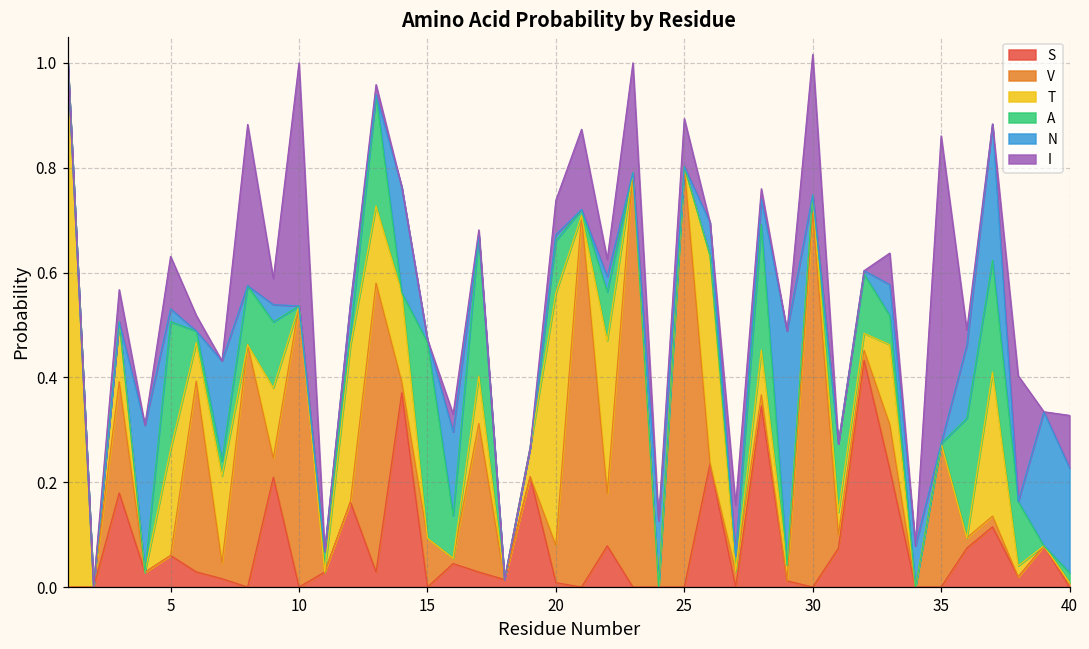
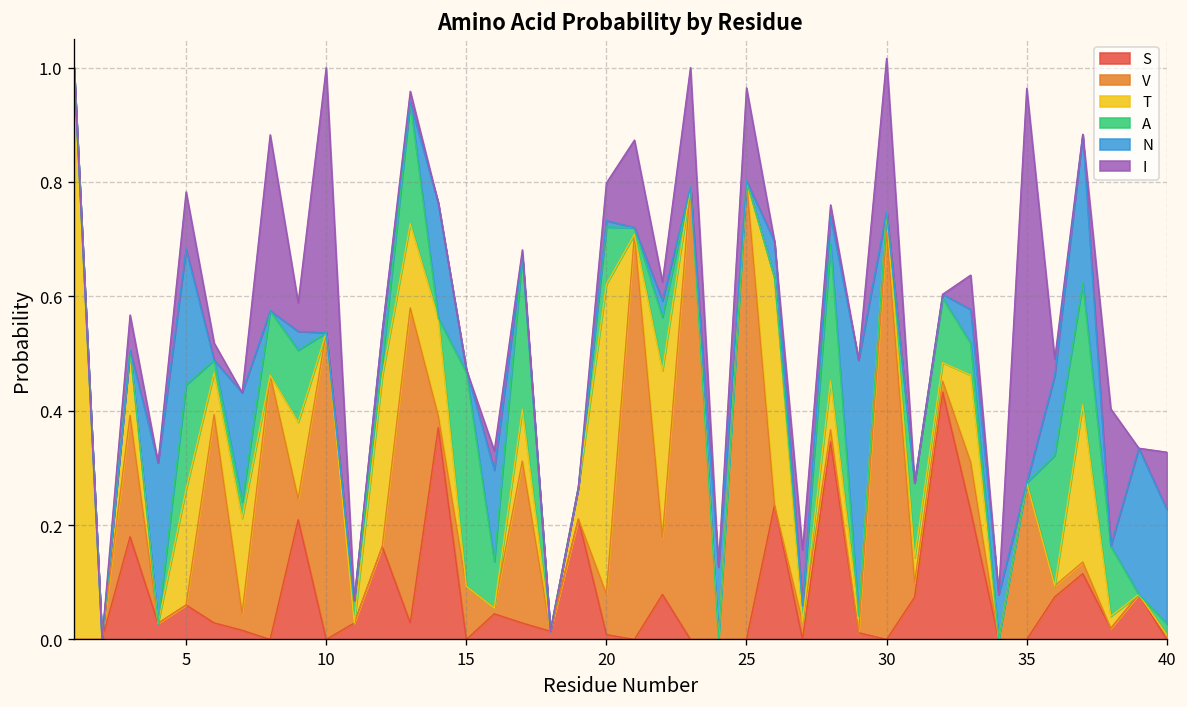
A, 5: 0.24 -> 0.18
N, 5: 0.02 -> 0.24
T, 20: 0.48 -> 0.54
I, 25: 0.09 -> 0.16
I, 35: 0.59 -> 0.69
